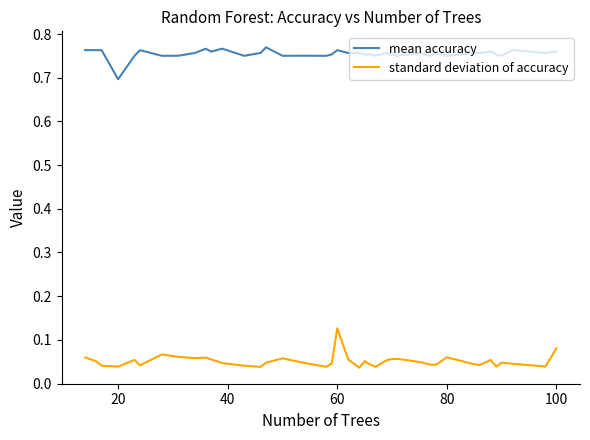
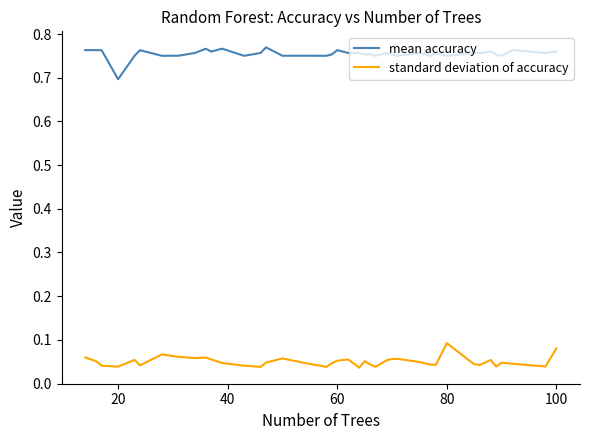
standard deviation of accuracy, 60: 0.13 -> 0.05
standard deviation of accuracy, 80: 0.06 -> 0.09
